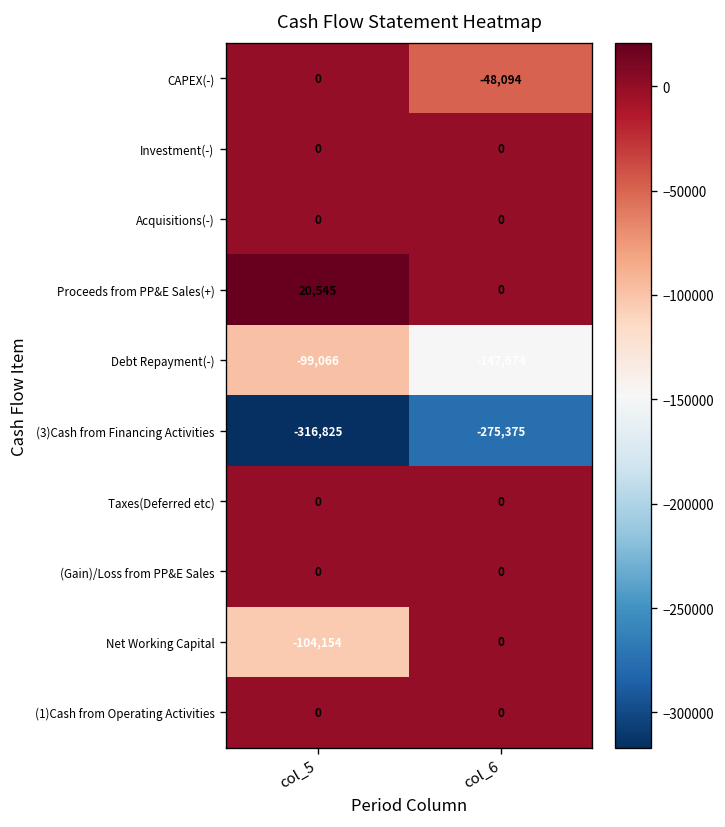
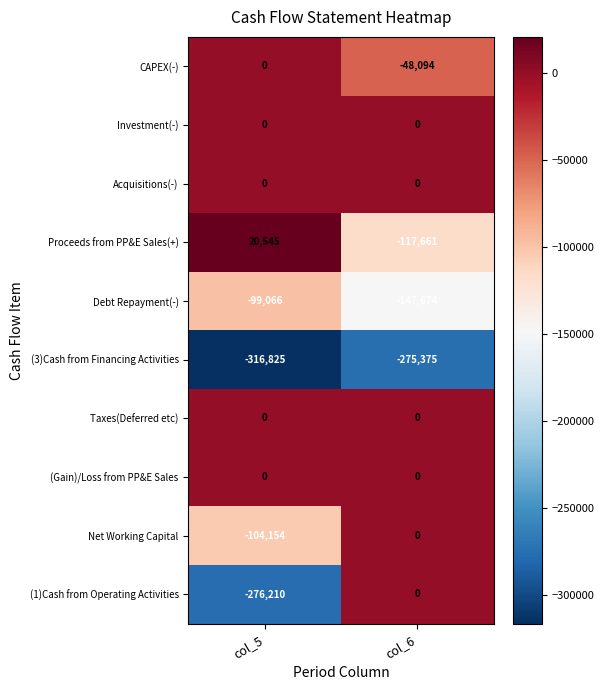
Proceeds from PP&E Sales(+), col_6: 0 -> -117,661
(1)Cash from Operating Activities, col_5: 0 -> -276,210
